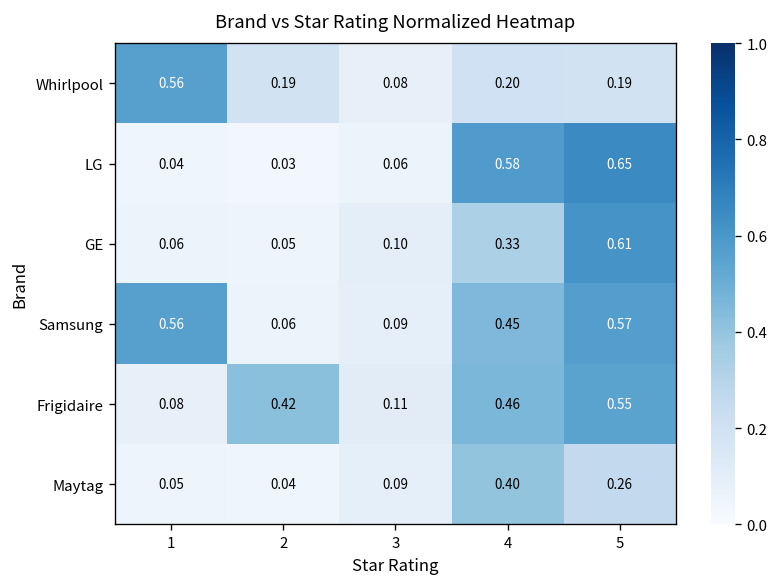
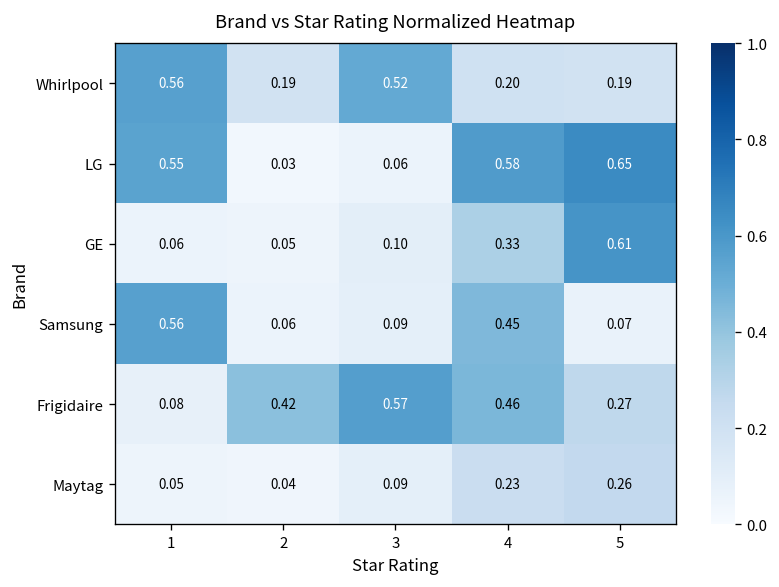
Whirlpool, 3: 0.08 -> 0.52
LG, 1: 0.04 -> 0.55
Samsung, 5: 0.57 -> 0.07
Frigidaire, 3: 0.11 -> 0.57
Frigidaire, 5: 0.55 -> 0.27
Maytag, 4: 0.40 -> 0.23
